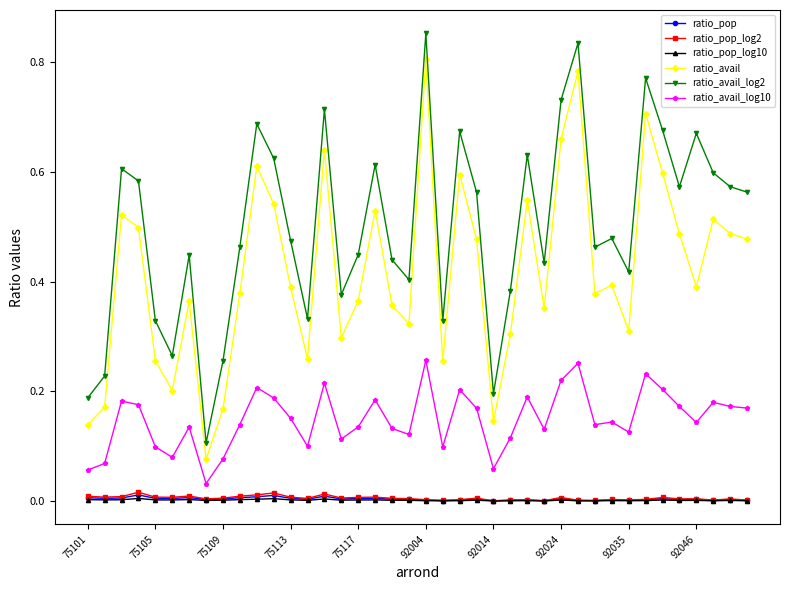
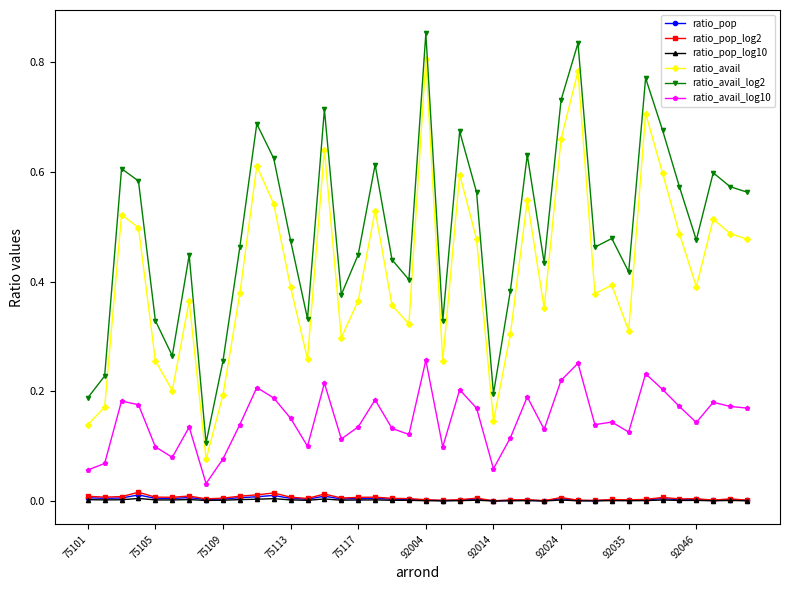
ratio_avail, 75109: 0.17 -> 0.19
ratio_avail_log2, 92046: 0.67 -> 0.48
